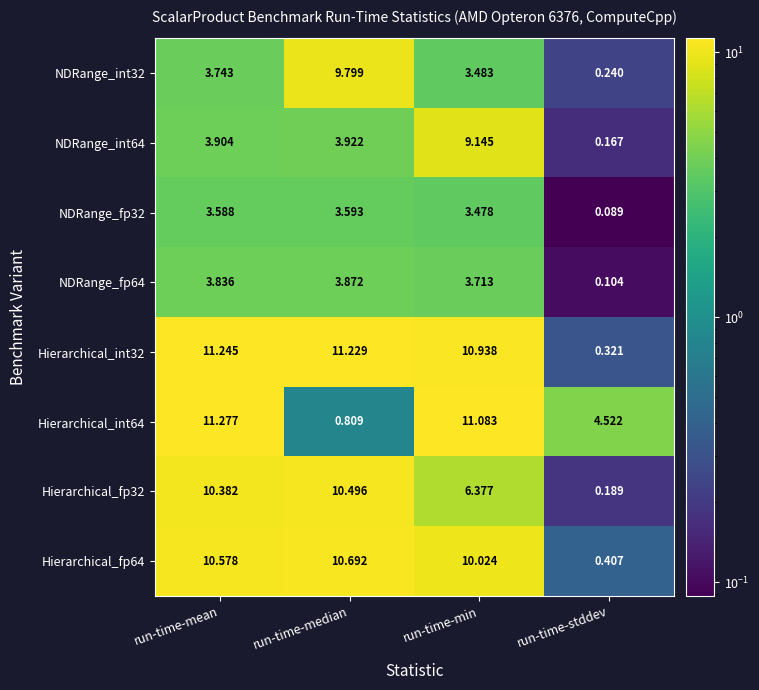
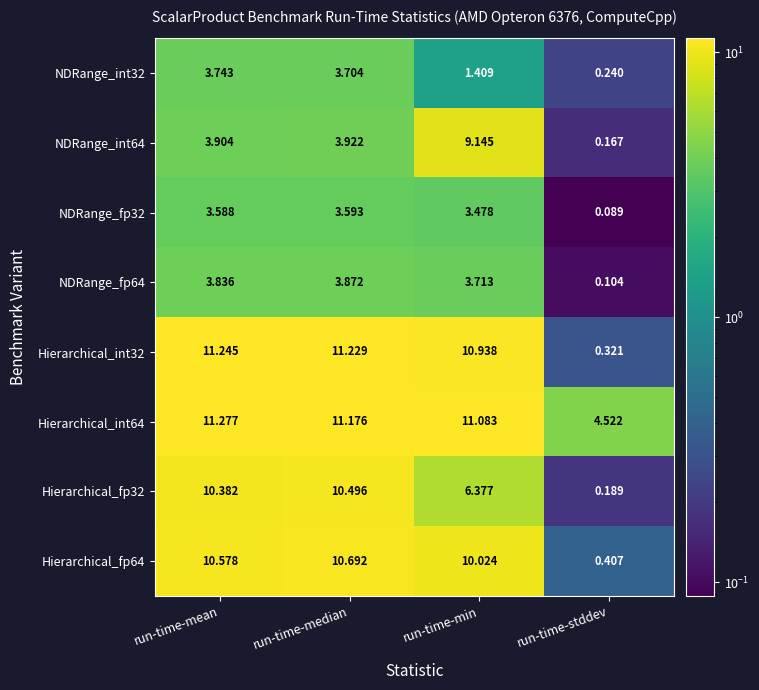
NDRange_int32, run-time-median: 9.799 -> 3.704
NDRange_int32, run-time-min: 3.483 -> 1.409
Hierarchical_int64, run-time-median: 0.809 -> 11.176
